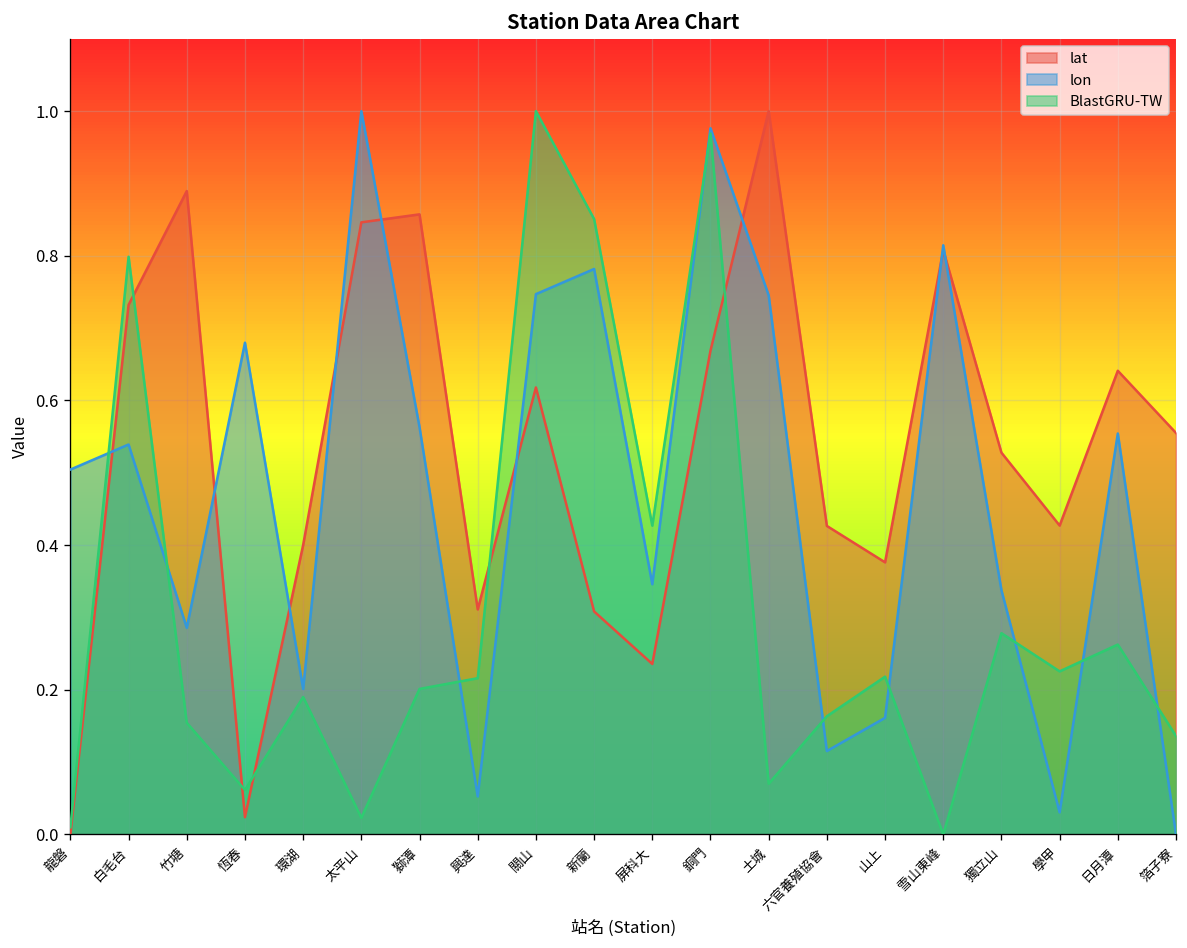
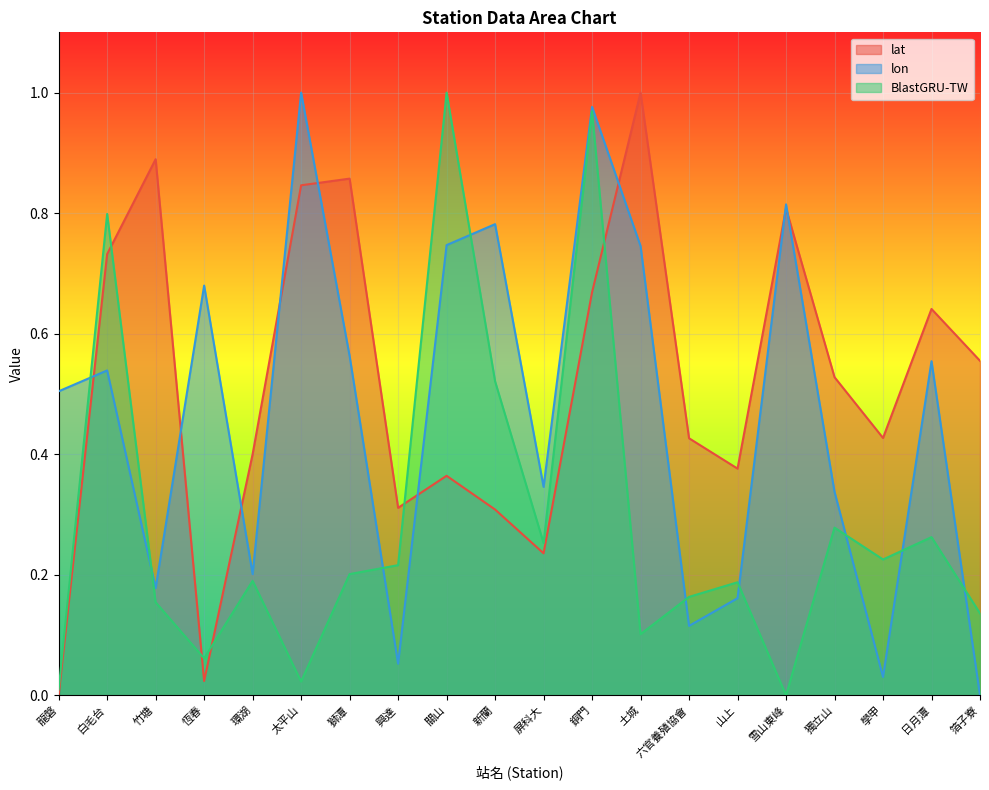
lon, 竹塘: 0.29 -> 0.18
lat, 關山: 0.62 -> 0.36
BlastGRU-TW, 新蘭: 0.85 -> 0.52
BlastGRU-TW, 屏科大: 0.43 -> 0.25
BlastGRU-TW, 土城: 0.07 -> 0.10
BlastGRU-TW, 山上: 0.22 -> 0.19
